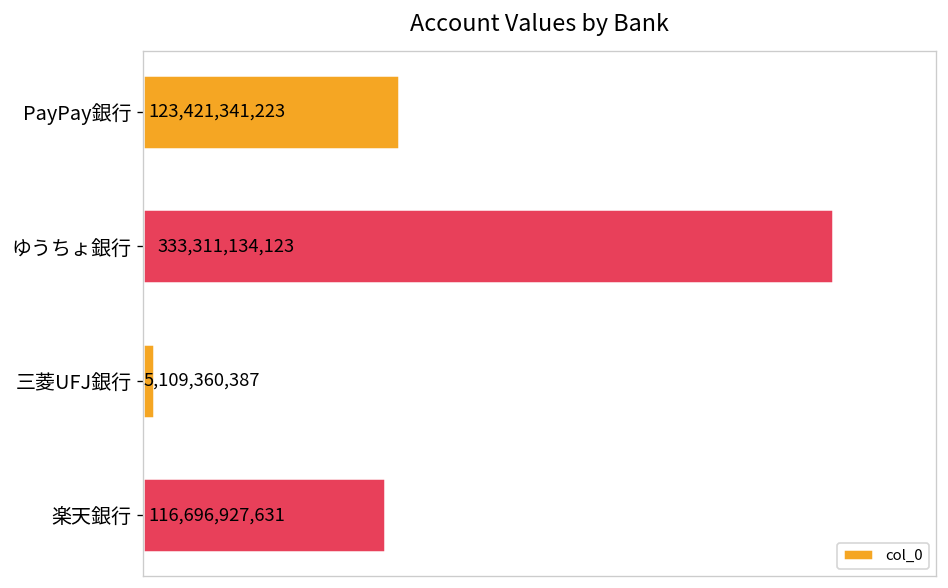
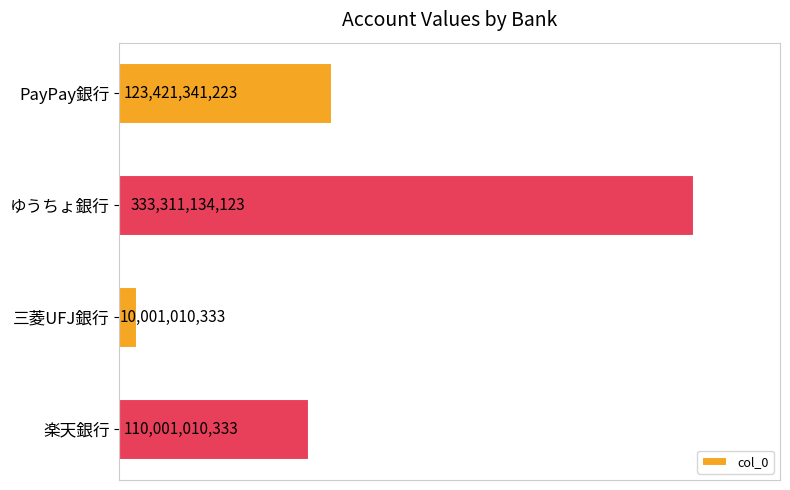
三菱UFJ銀行: 5,109,360,387 -> 10,001,010,333
楽天銀行: 116,696,927,631 -> 110,001,010,333
